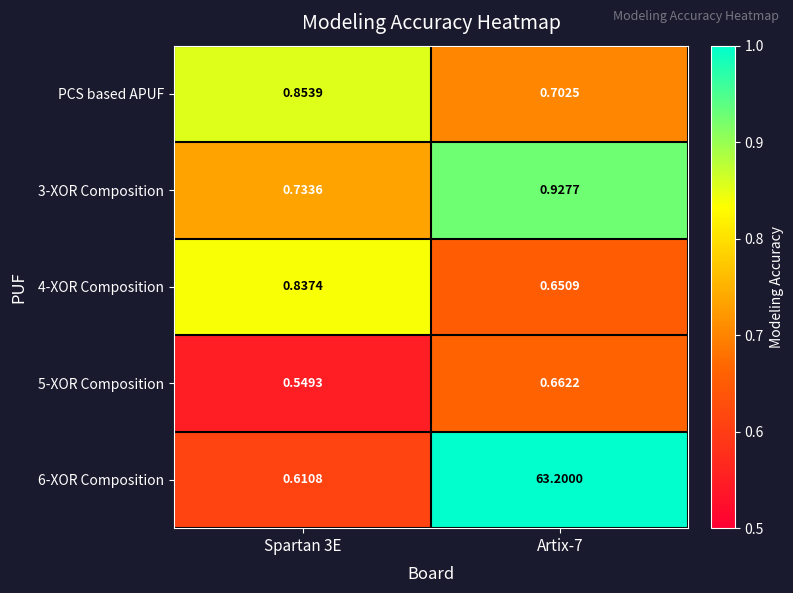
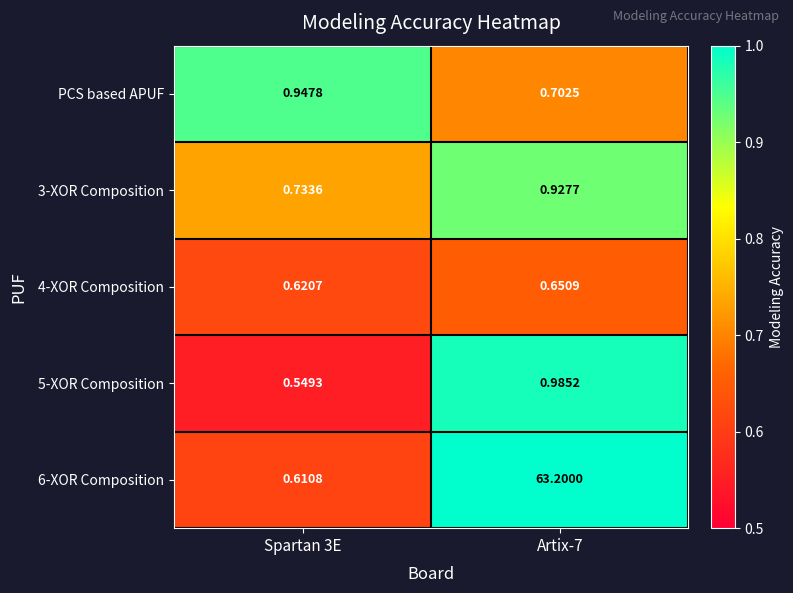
PCS based APUF, Spartan 3E: 0.8539 -> 0.9478
4-XOR Composition, Spartan 3E: 0.8374 -> 0.6207
5-XOR Composition, Artix-7: 0.6622 -> 0.9852
